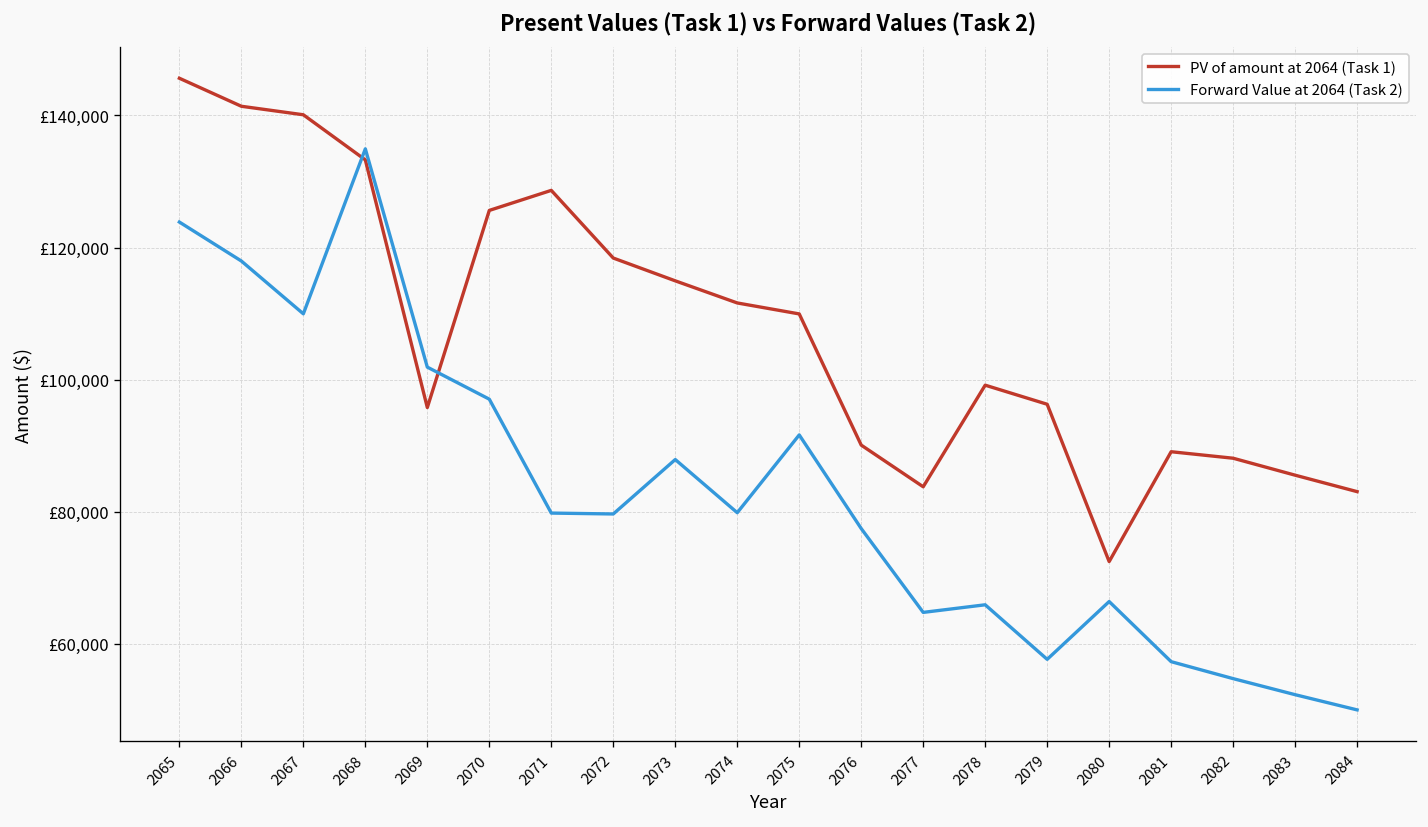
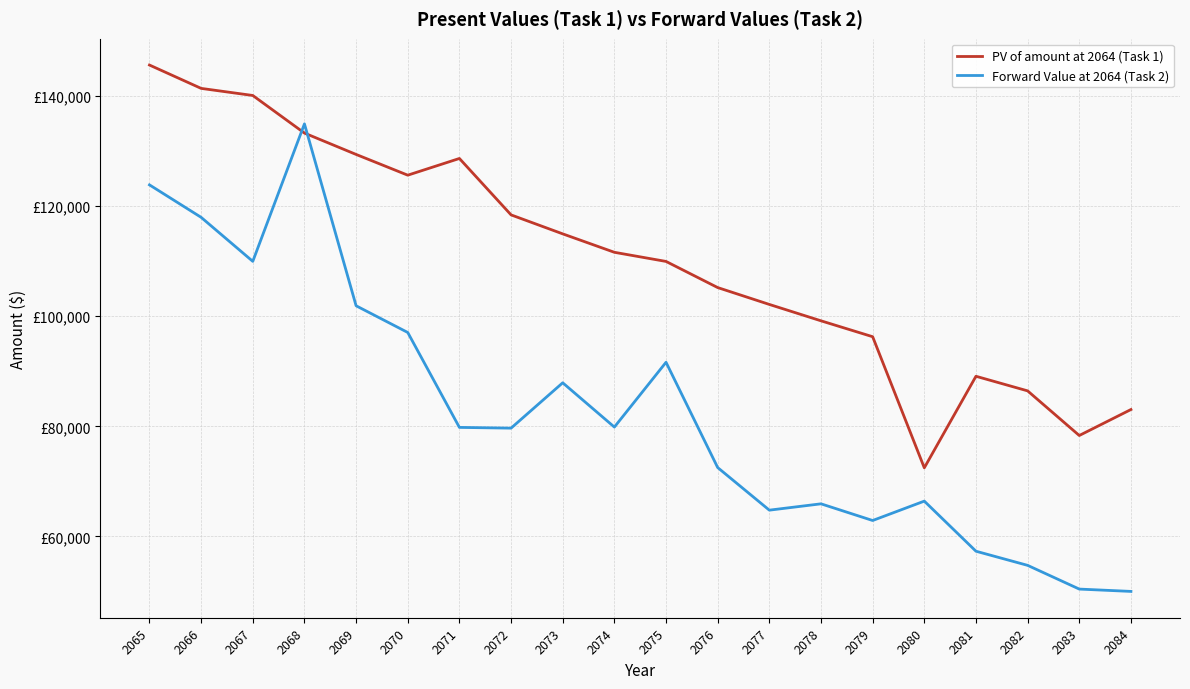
PV of amount at 2064 (Task 1), 2069: £96,000 -> £129,000
PV of amount at 2064 (Task 1), 2076: £90,000 -> £105,000
Forward Value at 2064 (Task 2), 2076: £77,000 -> £73,000
PV of amount at 2064 (Task 1), 2077: £84,000 -> £102,000
Forward Value at 2064 (Task 2), 2079: £58,000 -> £63,000
PV of amount at 2064 (Task 1), 2082: £88,000 -> £86,000
PV of amount at 2064 (Task 1), 2083: £86,000 -> £78,000
Forward Value at 2064 (Task 2), 2083: £52,000 -> £50,000
